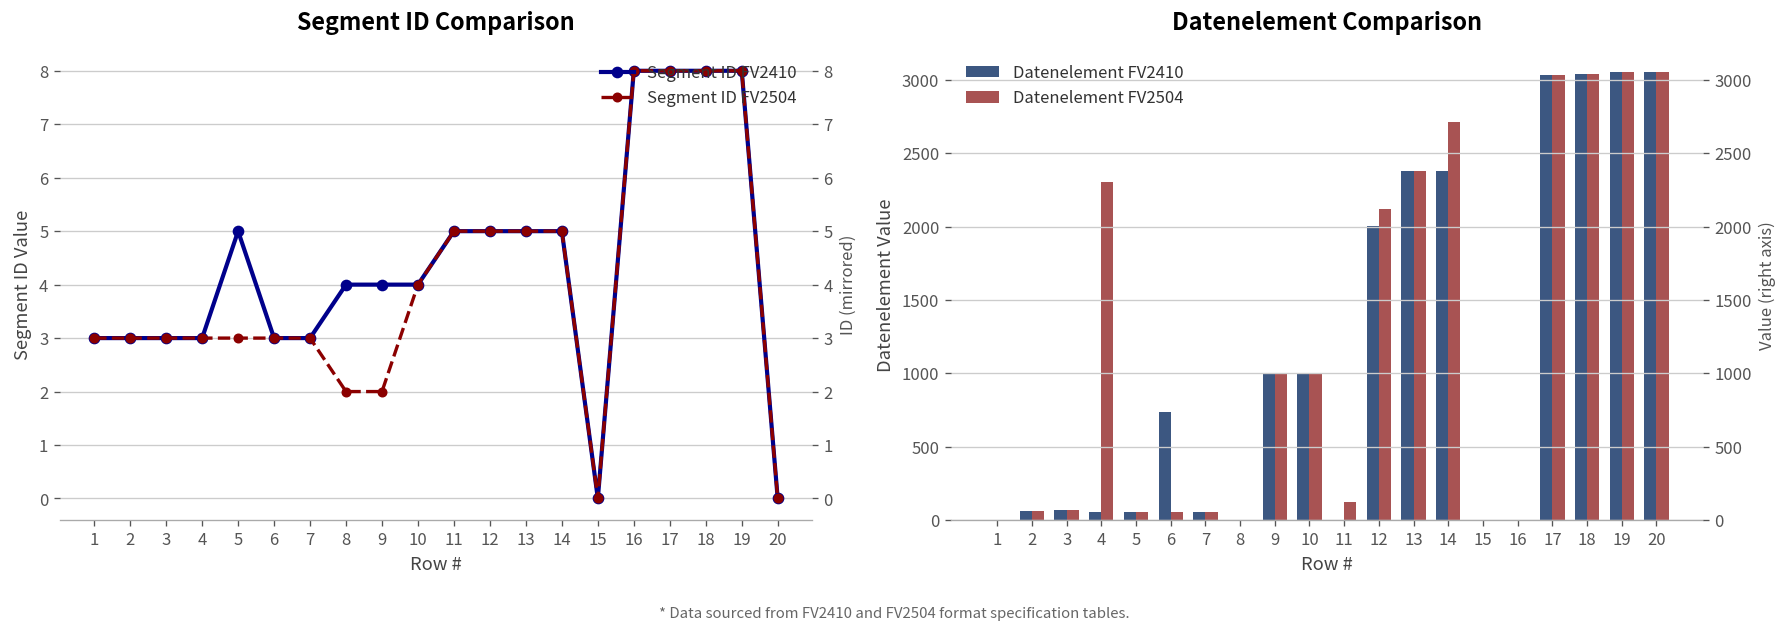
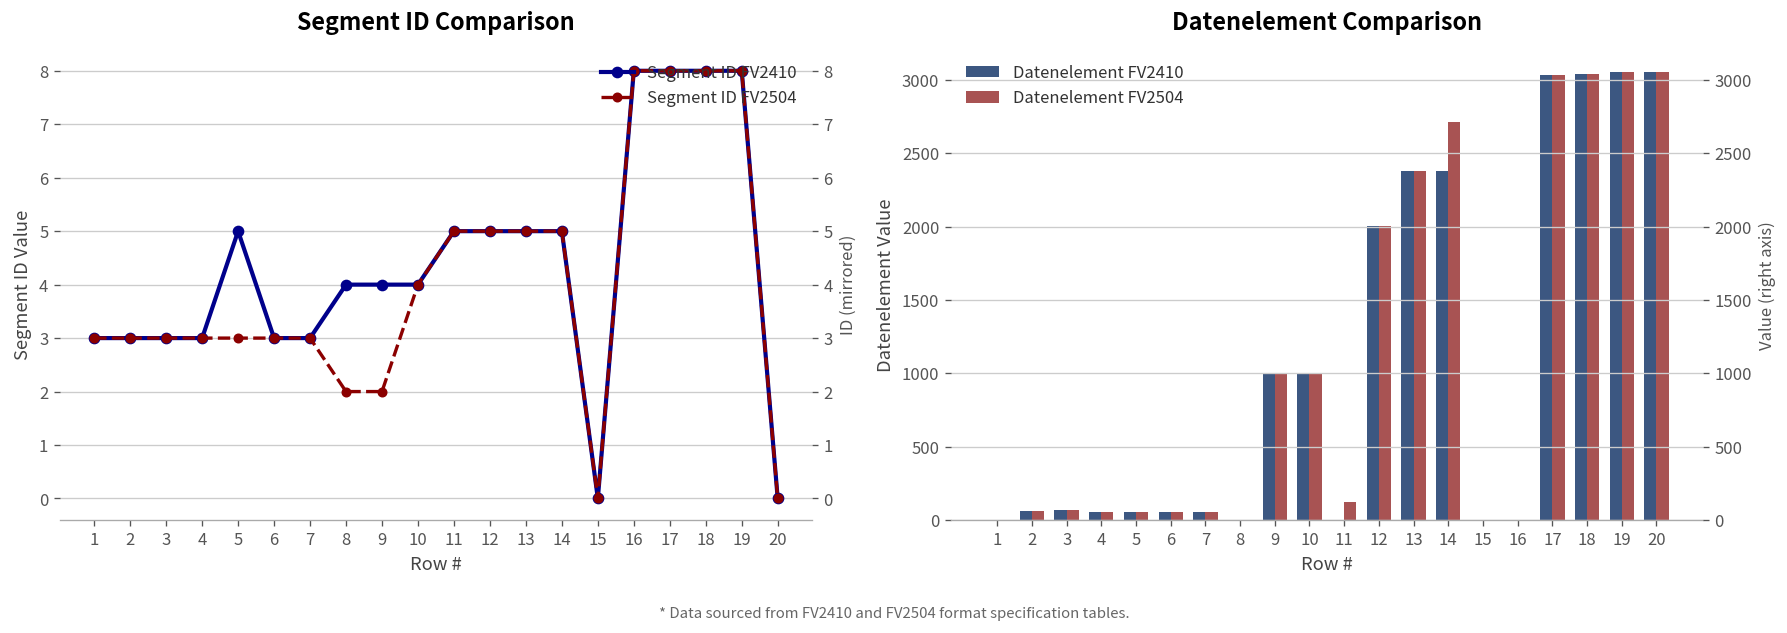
Datenelement Comparison, Datenelement FV2504, 4: 2310 -> 50
Datenelement Comparison, Datenelement FV2410, 6: 730 -> 50
Datenelement Comparison, Datenelement FV2504, 12: 2120 -> 2010
